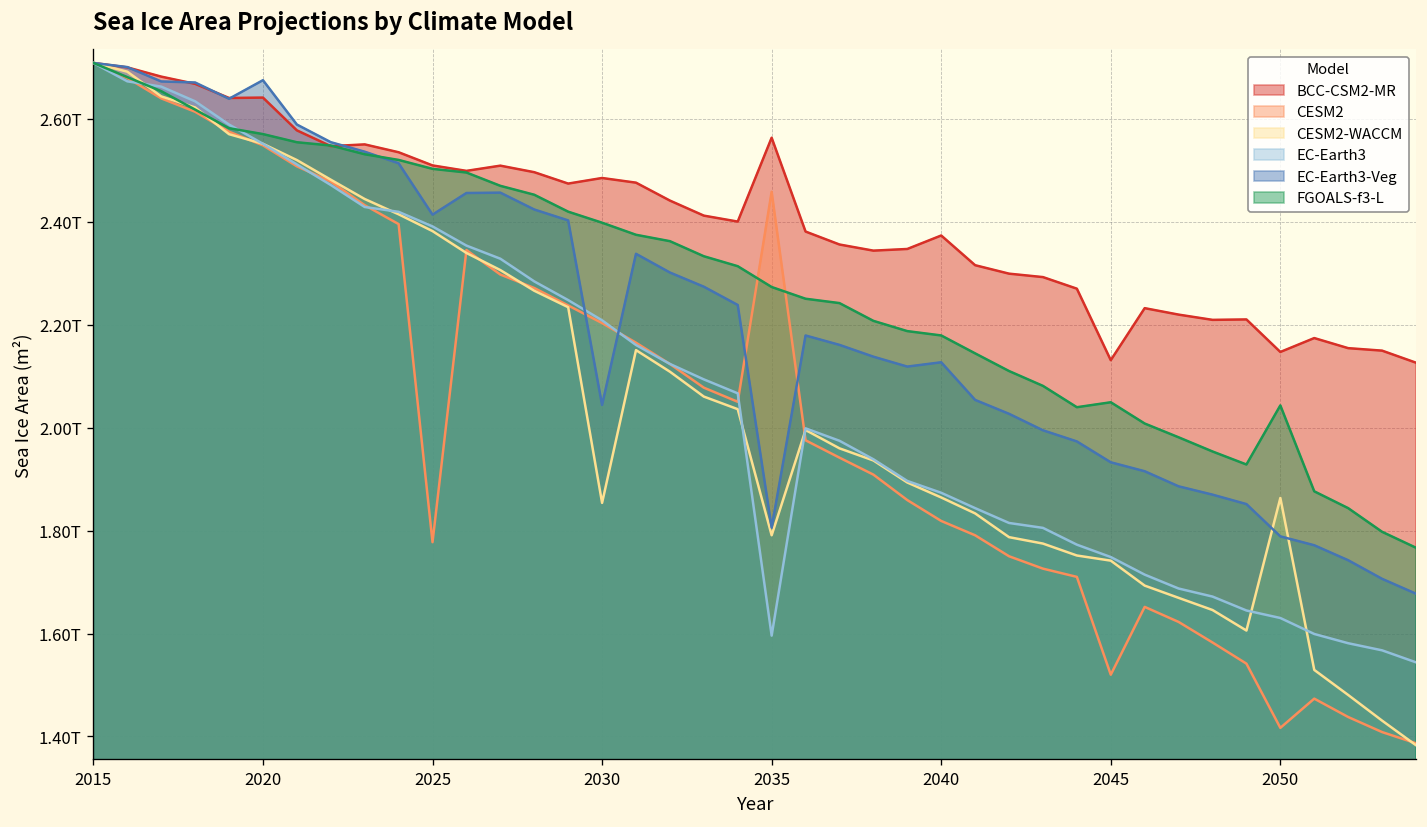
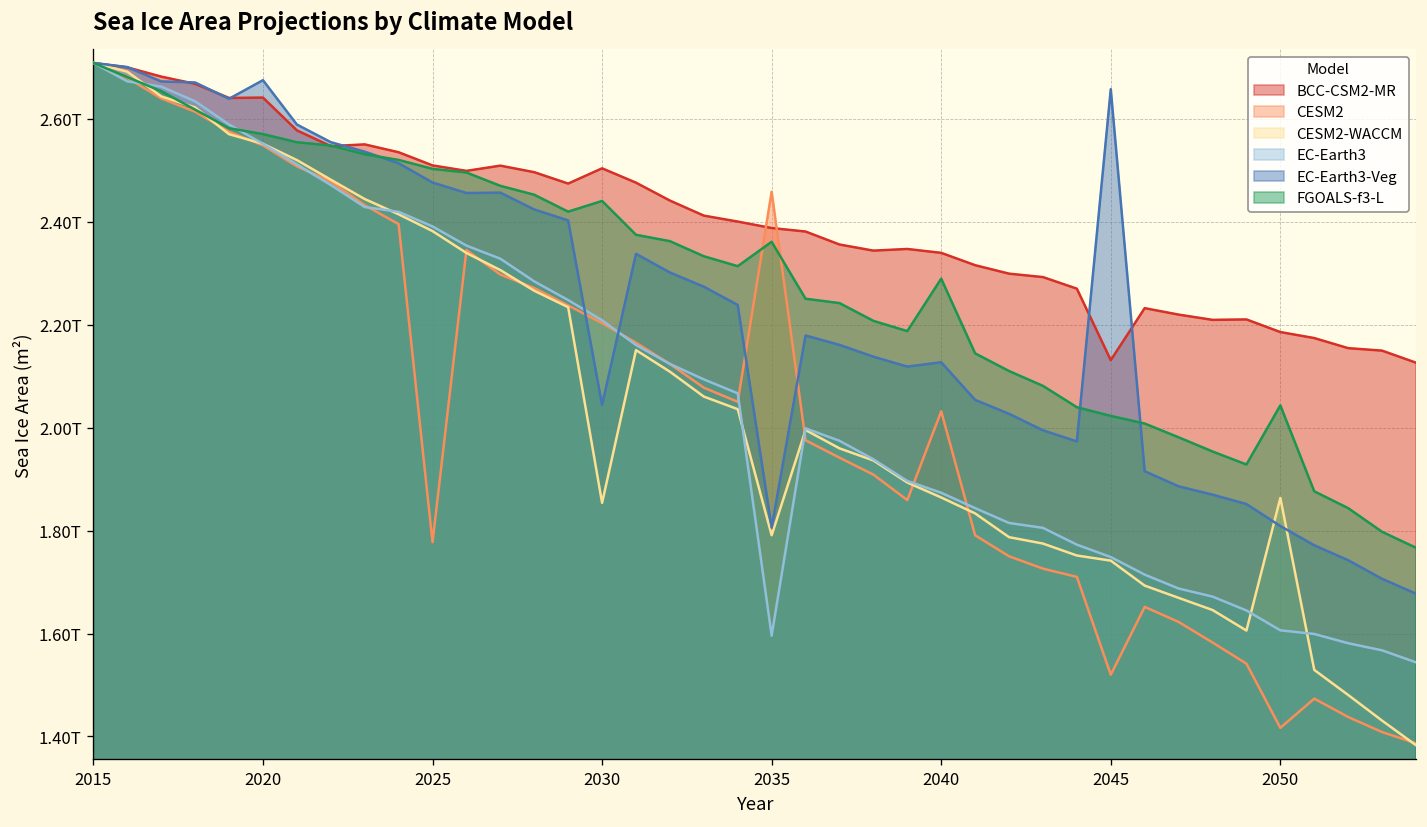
EC-Earth3-Veg, 2025: 2.41T -> 2.48T
BCC-CSM2-MR, 2030: 2.49T -> 2.50T
FGOALS-f3-L, 2030: 2.40T -> 2.44T
BCC-CSM2-MR, 2035: 2.56T -> 2.39T
FGOALS-f3-L, 2035: 2.27T -> 2.36T
BCC-CSM2-MR, 2040: 2.37T -> 2.34T
CESM2, 2040: 1.82T -> 2.03T
FGOALS-f3-L, 2040: 2.18T -> 2.29T
EC-Earth3-Veg, 2045: 1.93T -> 2.66T
FGOALS-f3-L, 2045: 2.05T -> 2.02T
BCC-CSM2-MR, 2050: 2.15T -> 2.19T
EC-Earth3, 2050: 1.63T -> 1.61T
EC-Earth3-Veg, 2050: 1.79T -> 1.81T
